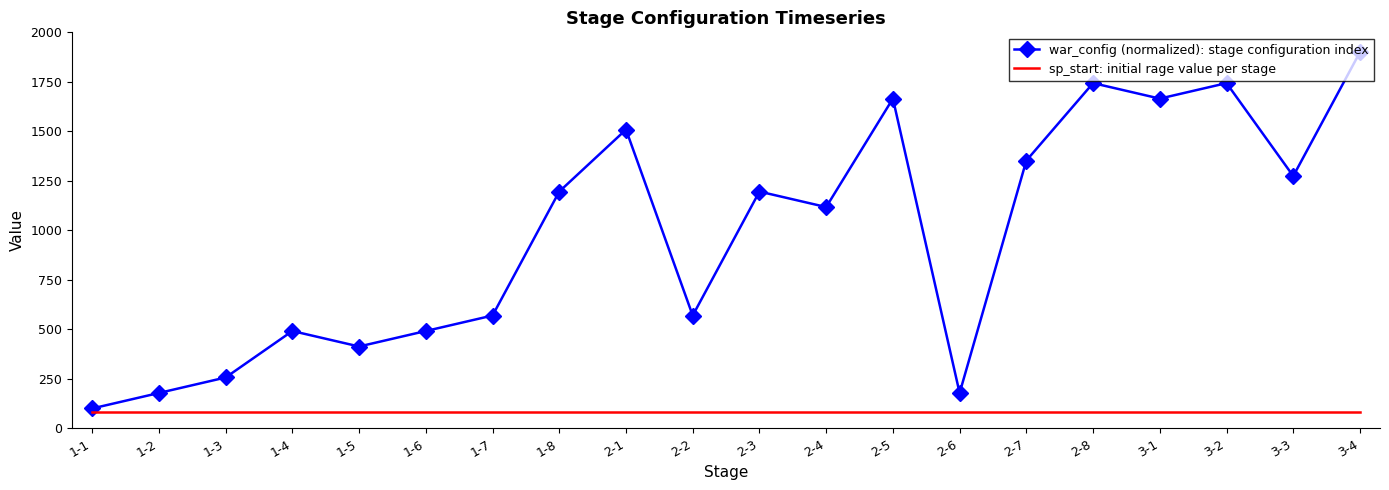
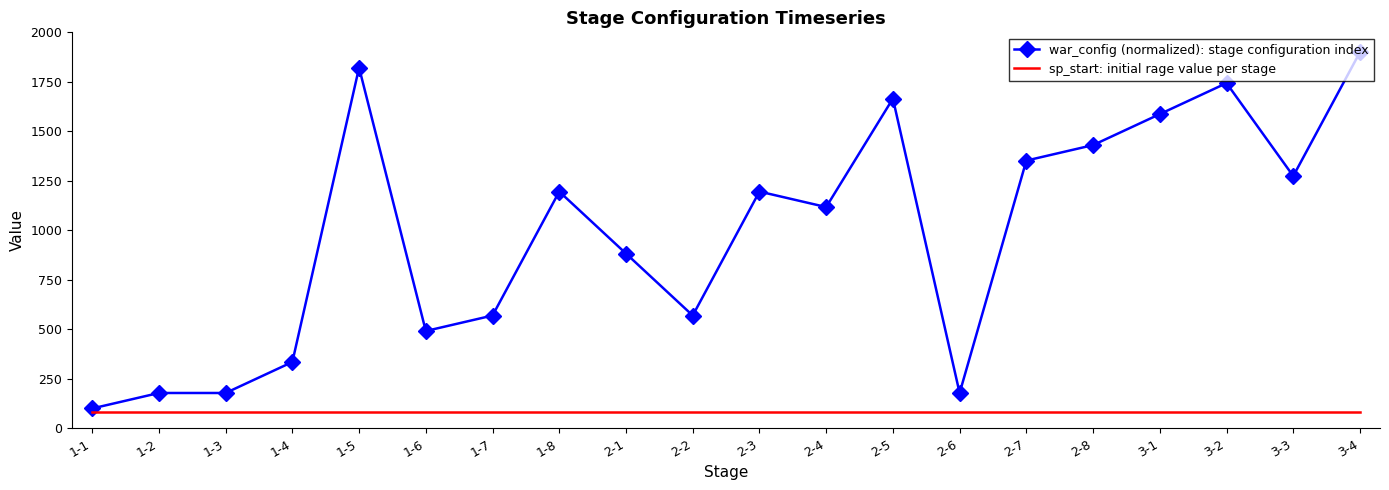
war_config (normalized): stage configuration index, 1-3: 260 -> 180
war_config (normalized): stage configuration index, 1-4: 490 -> 330
war_config (normalized): stage configuration index, 1-5: 410 -> 1820
war_config (normalized): stage configuration index, 2-1: 1510 -> 880
war_config (normalized): stage configuration index, 2-8: 1740 -> 1430
war_config (normalized): stage configuration index, 3-1: 1670 -> 1590
